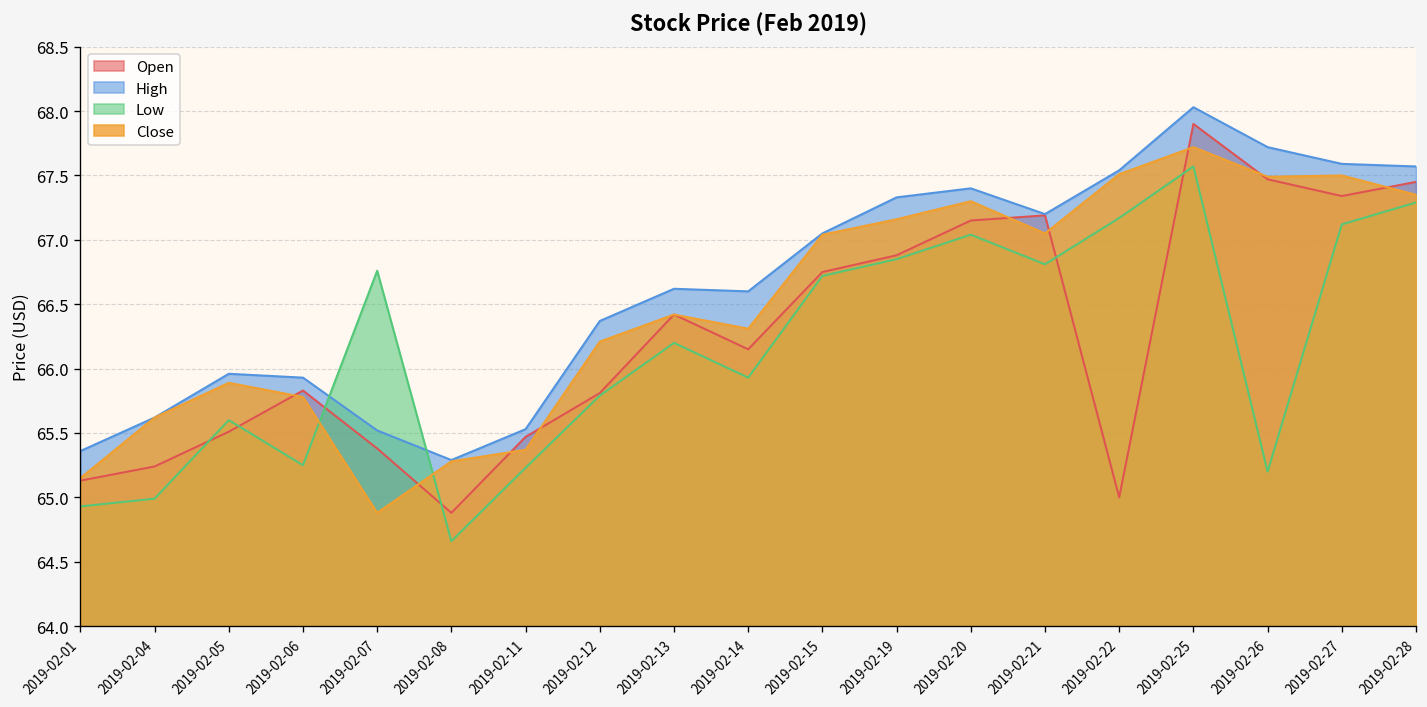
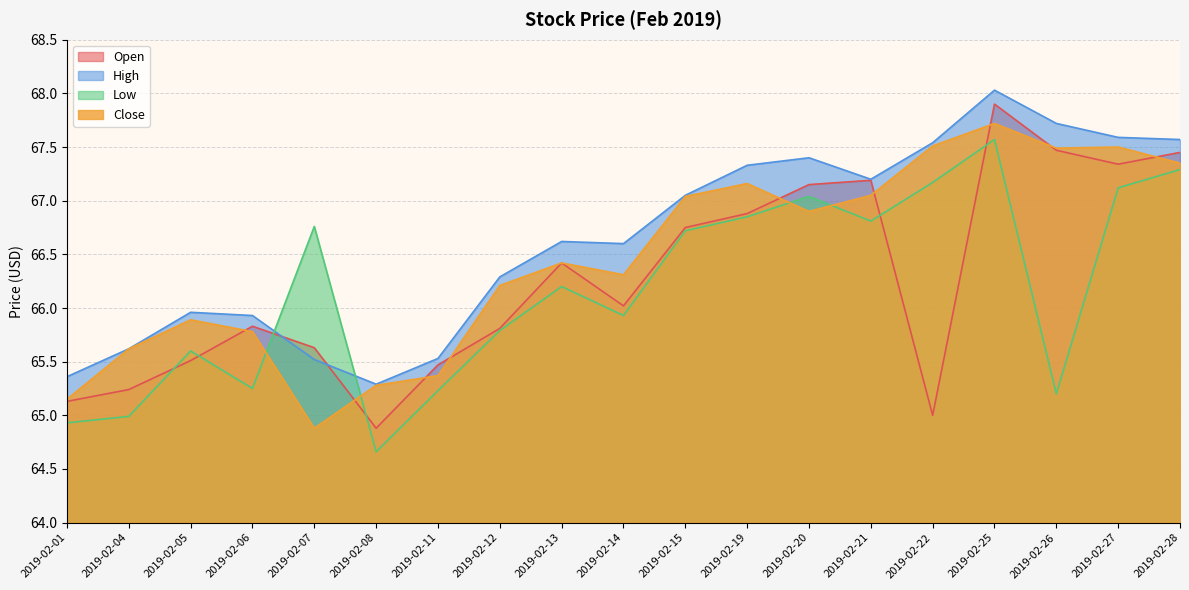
Open, 2019-02-07: 65.38 -> 65.63
High, 2019-02-12: 66.37 -> 66.29
Open, 2019-02-14: 66.15 -> 66.02
Close, 2019-02-20: 67.3 -> 66.9
